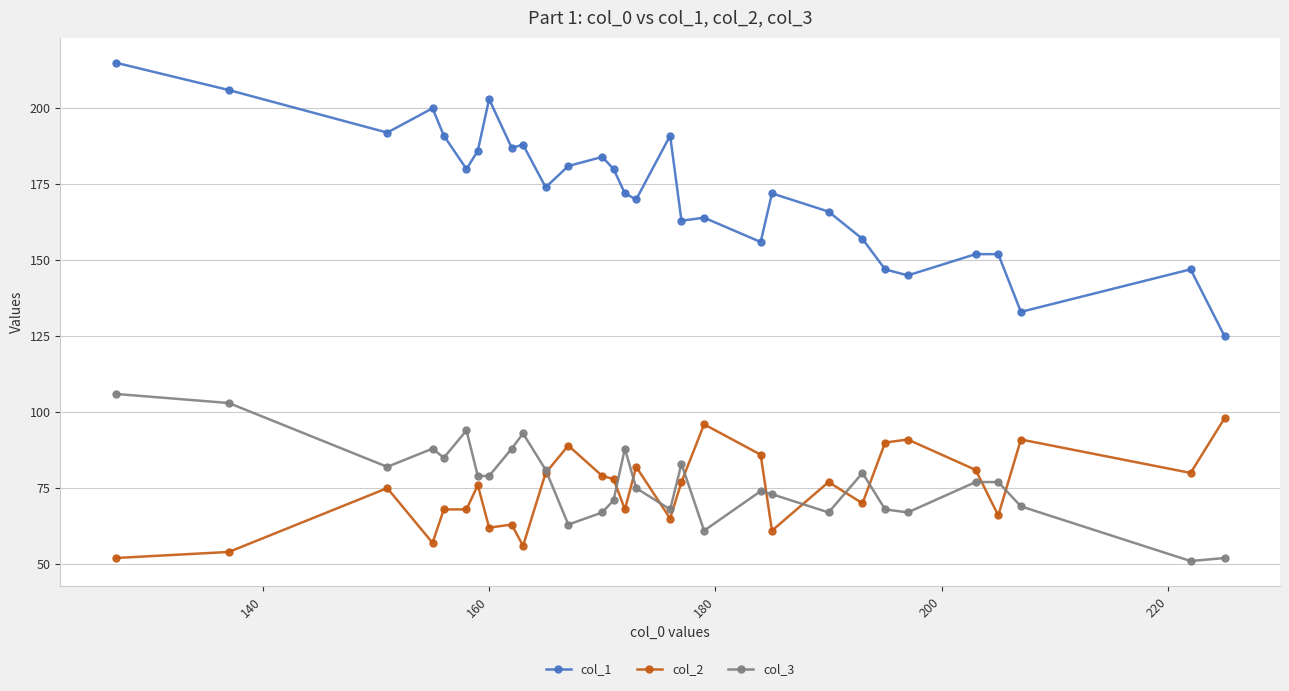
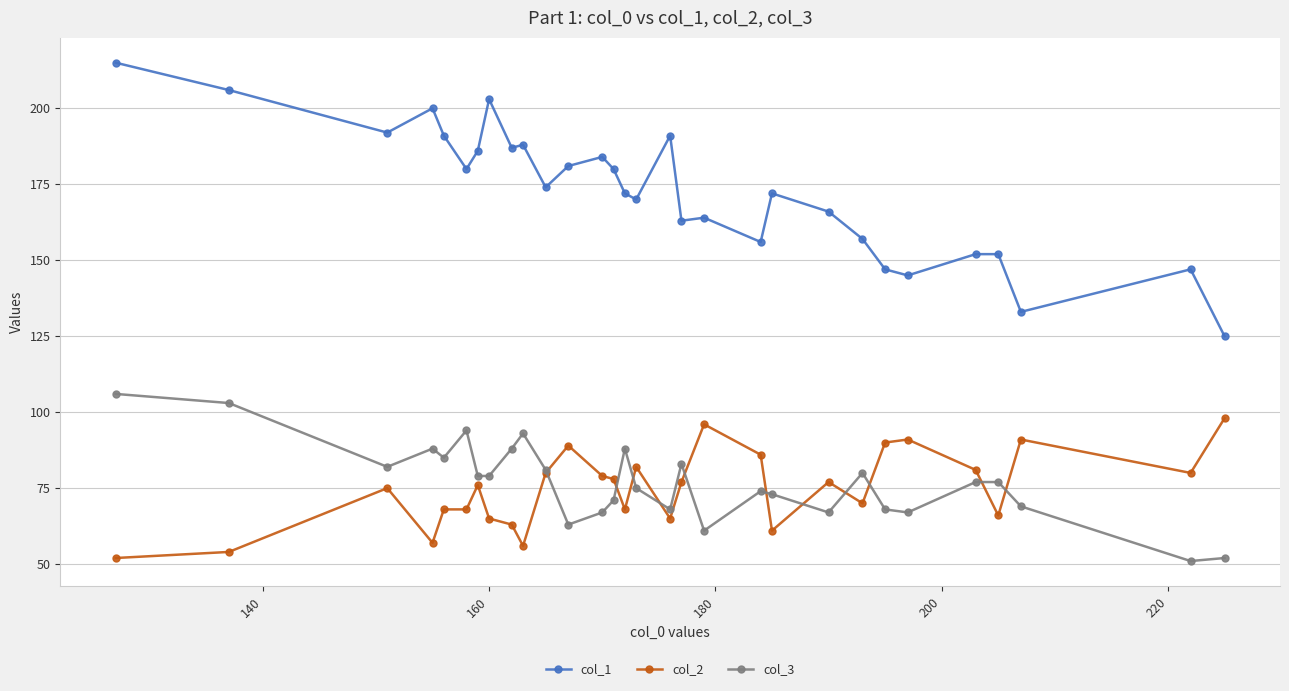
col_2, 160: 62 -> 65
